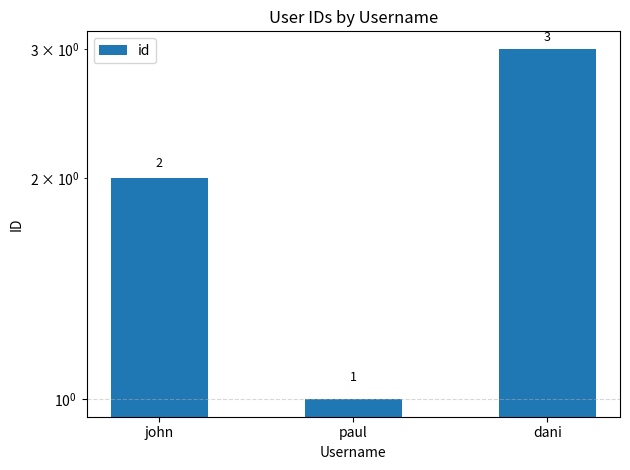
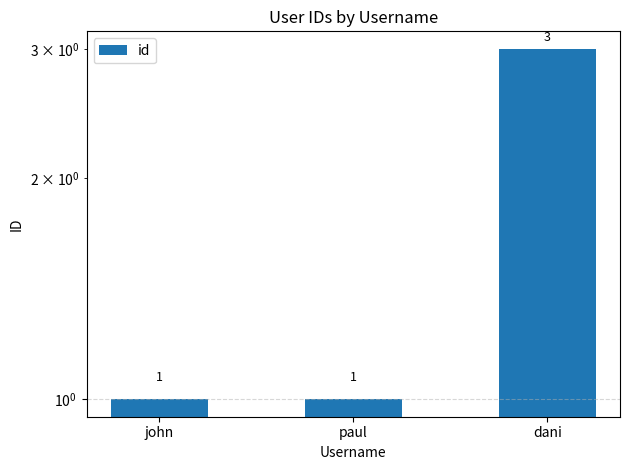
john: 2 -> 1
